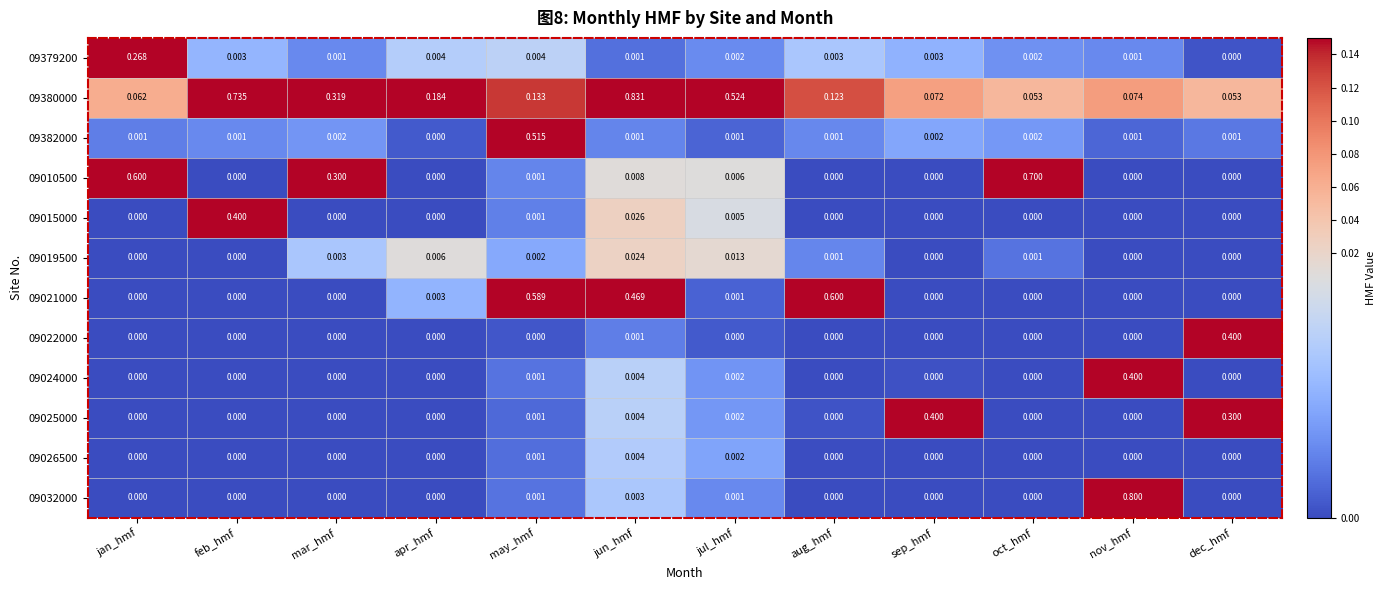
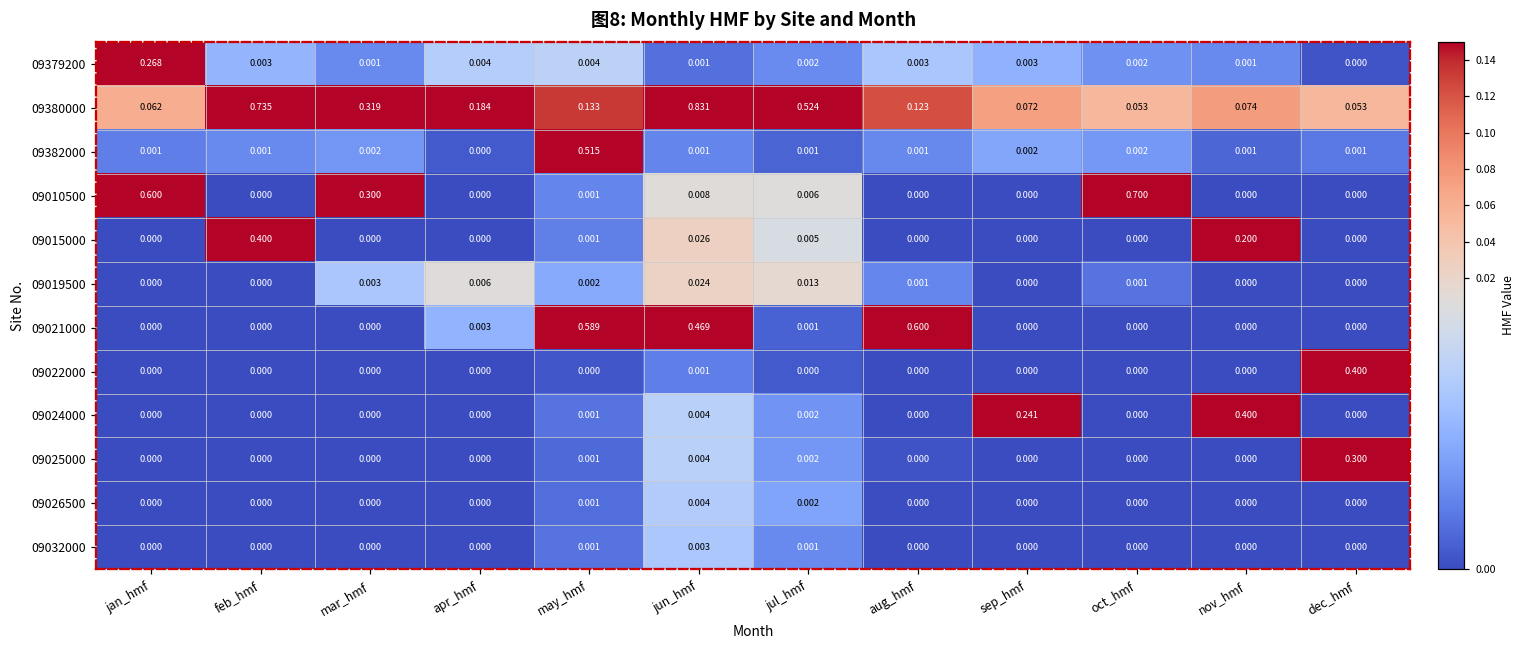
09015000, nov_hmf: 0.000 -> 0.200
09024000, sep_hmf: 0.000 -> 0.241
09025000, sep_hmf: 0.400 -> 0.000
09032000, nov_hmf: 0.800 -> 0.000
